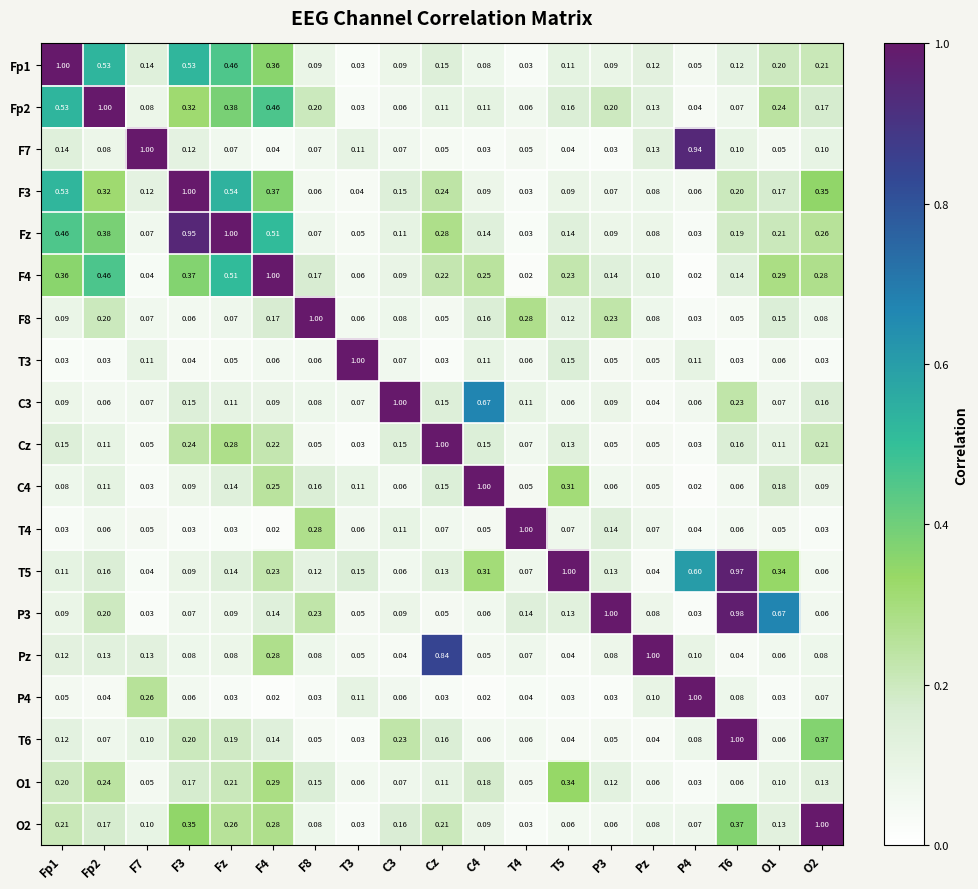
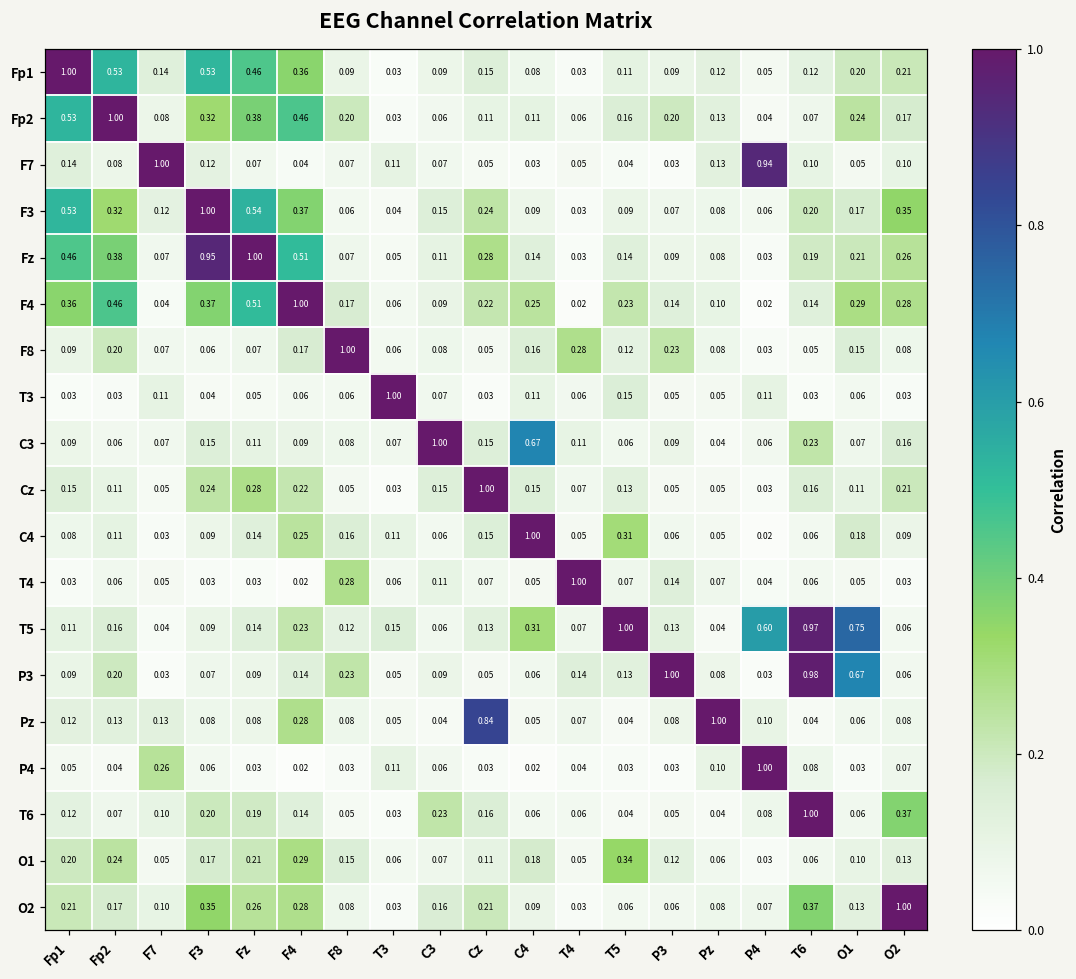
T5, O1: 0.34 -> 0.75
